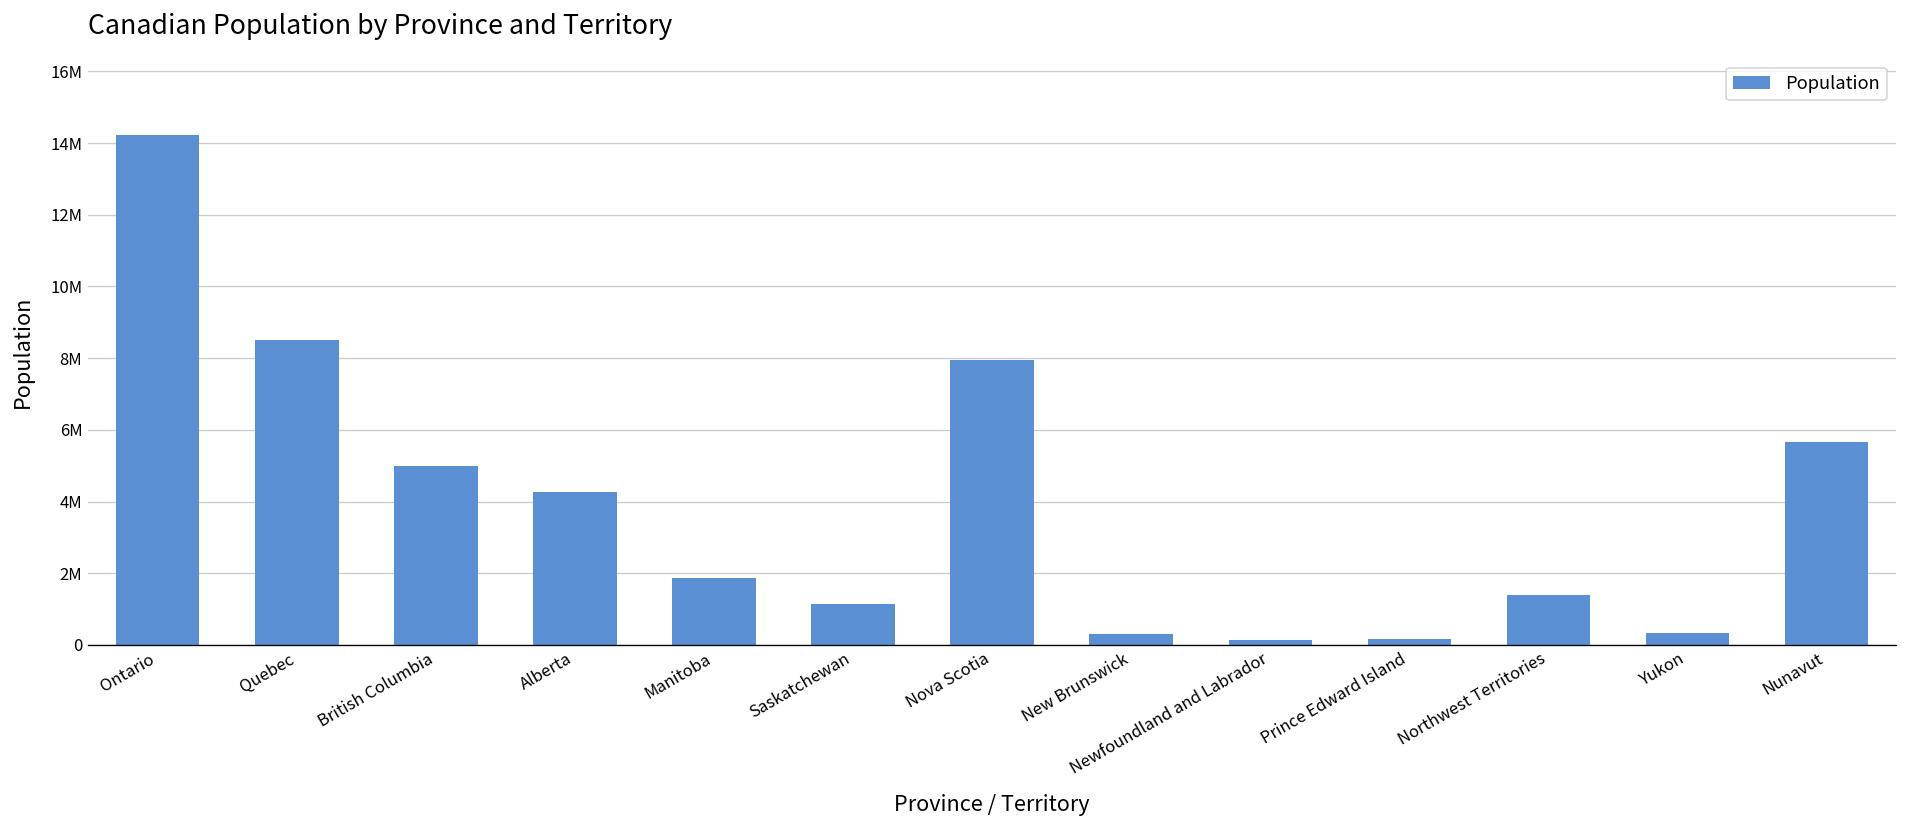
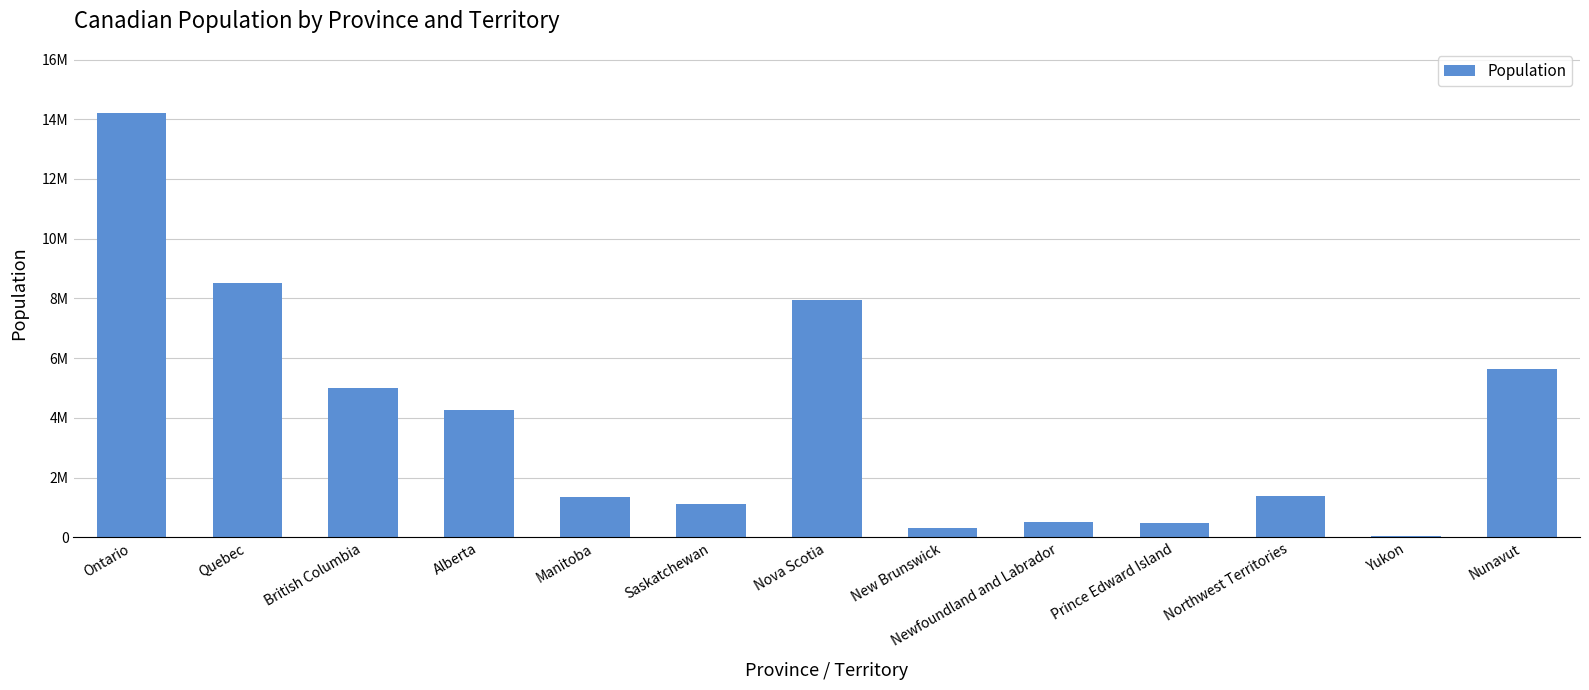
Manitoba: 1900000 -> 1300000
Newfoundland and Labrador: 100000 -> 500000
Prince Edward Island: 200000 -> 500000
Yukon: 300000 -> 0
